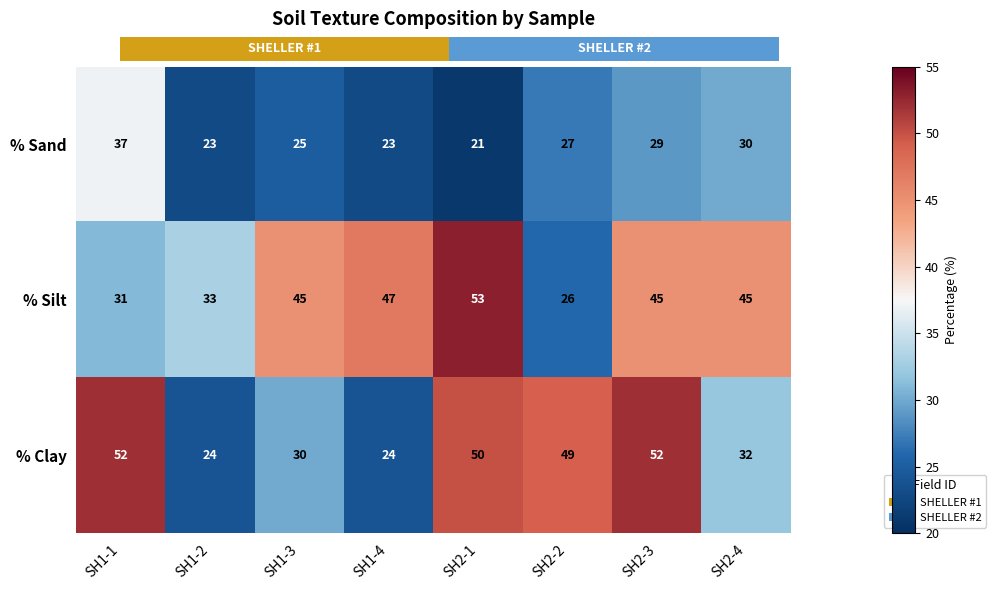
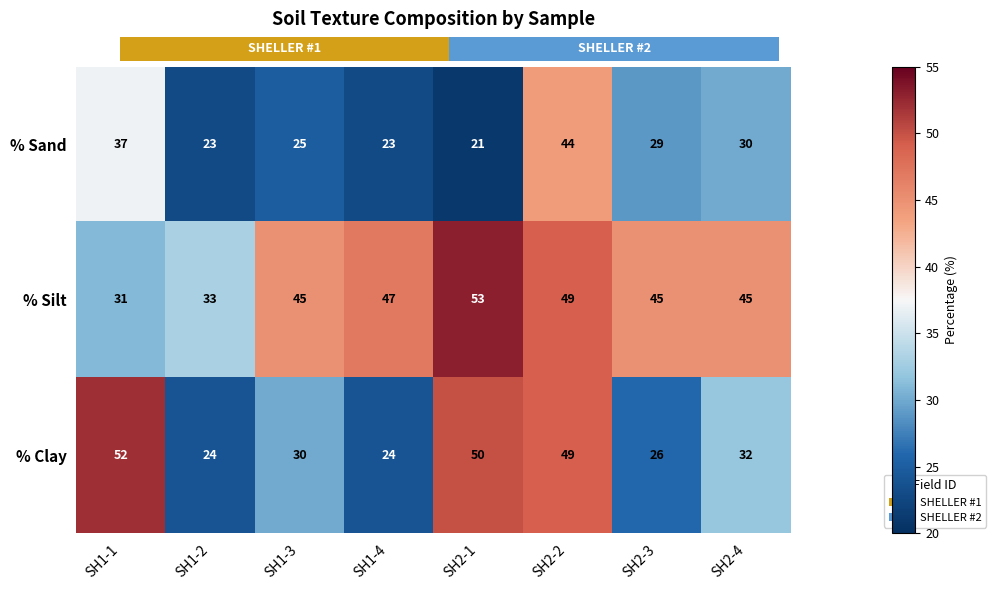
Soil Texture Composition by Sample, % Sand, SH2-2: 27 -> 44
Soil Texture Composition by Sample, % Silt, SH2-2: 26 -> 49
Soil Texture Composition by Sample, % Clay, SH2-3: 52 -> 26
